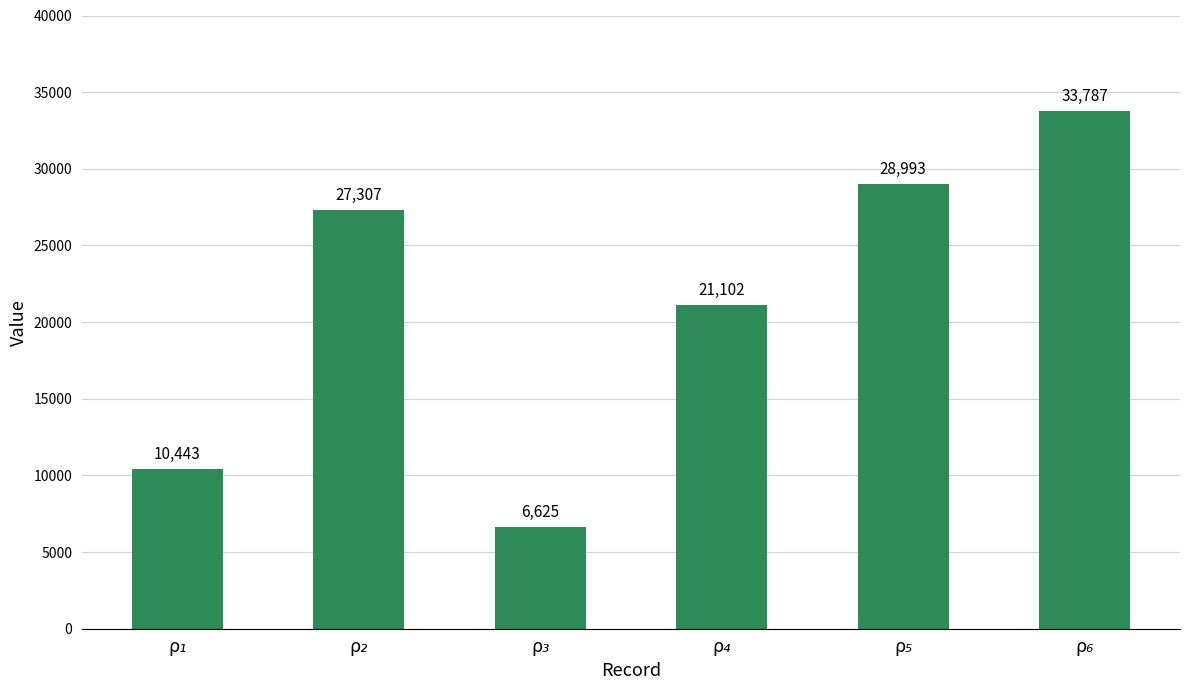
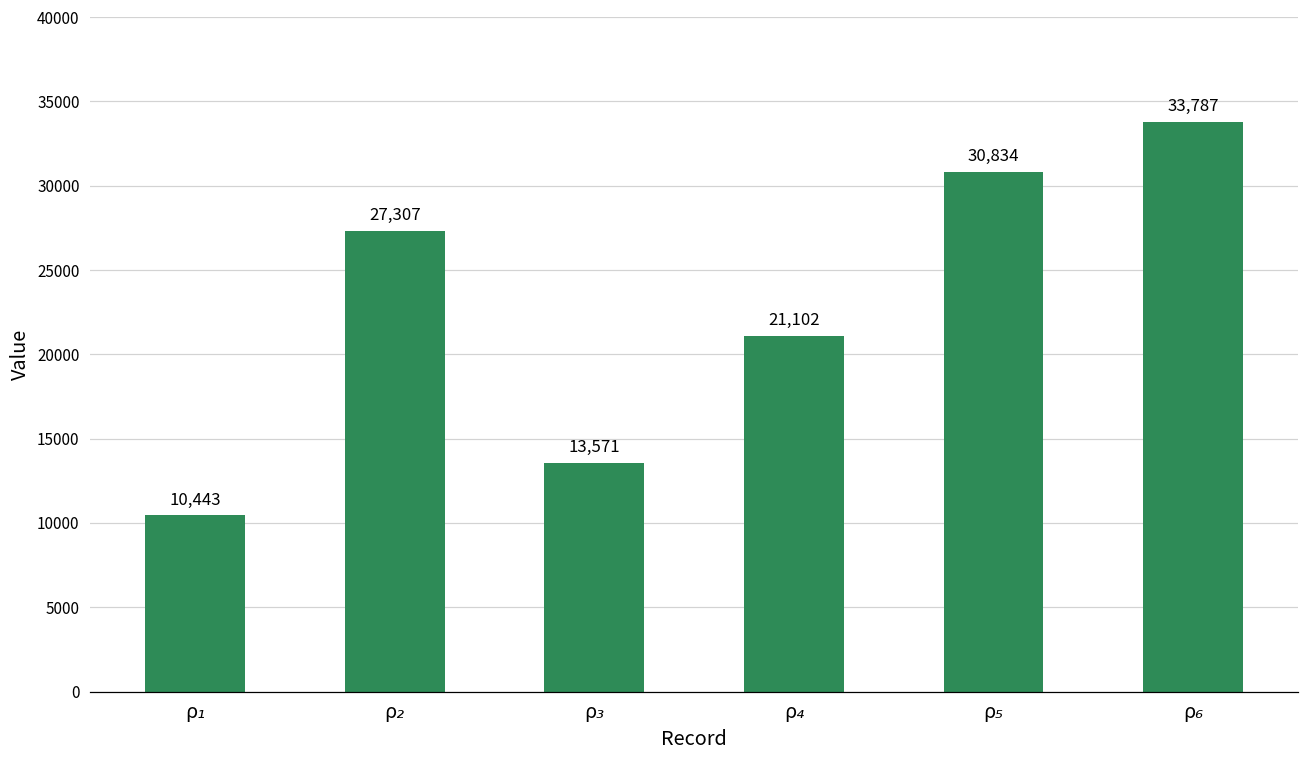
ρ₃: 6,625 -> 13,571
ρ₅: 28,993 -> 30,834
